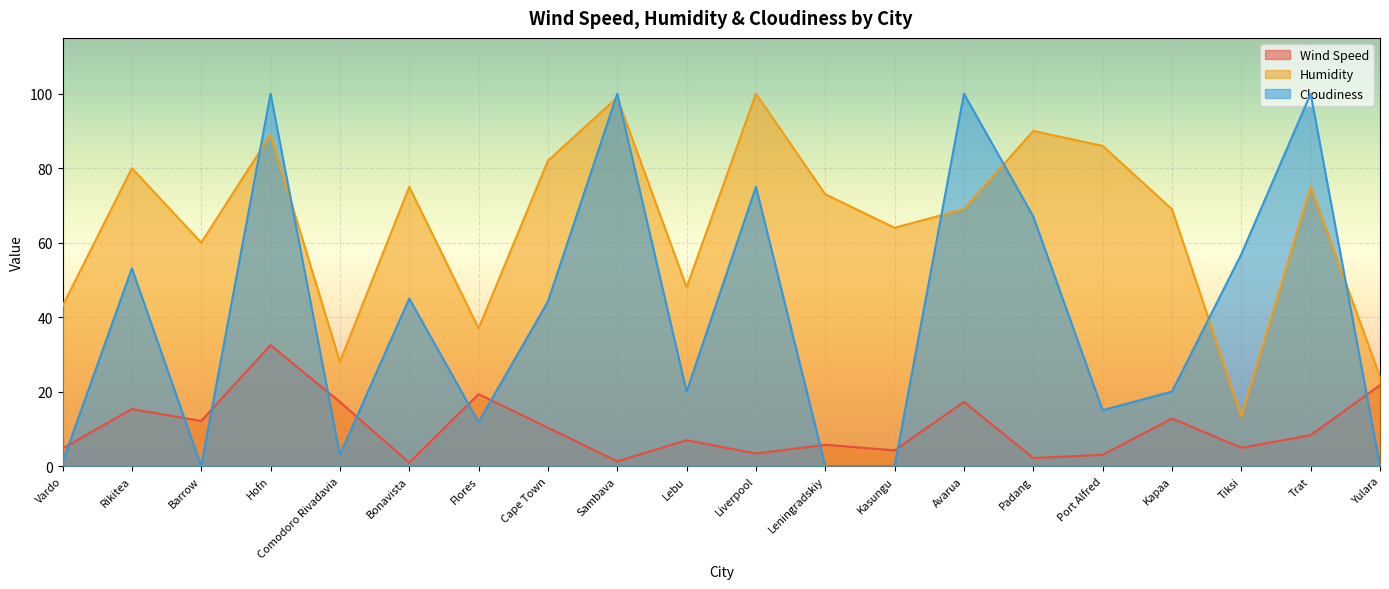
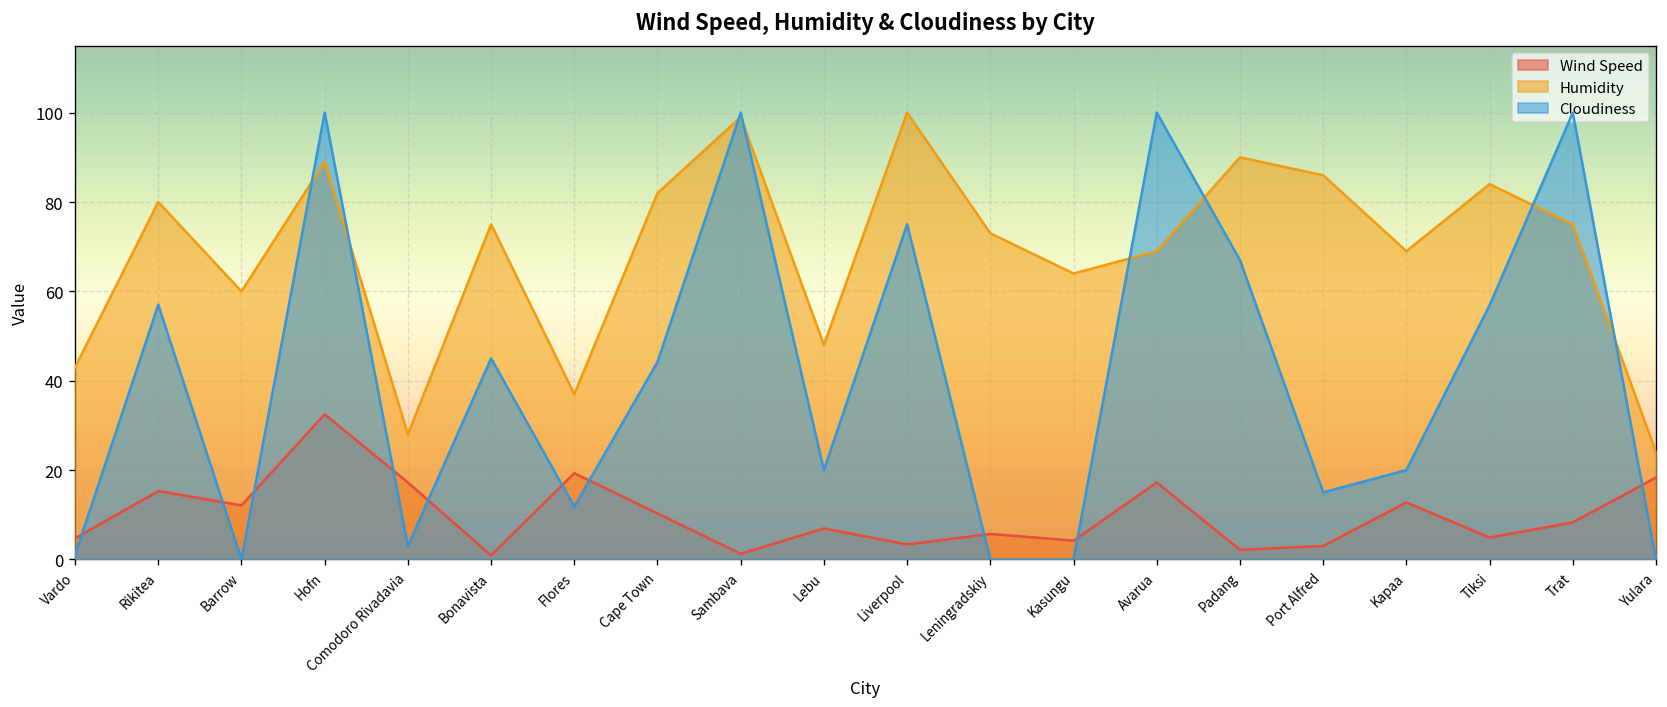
Cloudiness, Rikitea: 53 -> 57
Humidity, Tiksi: 13 -> 84
Wind Speed, Yulara: 22 -> 18
